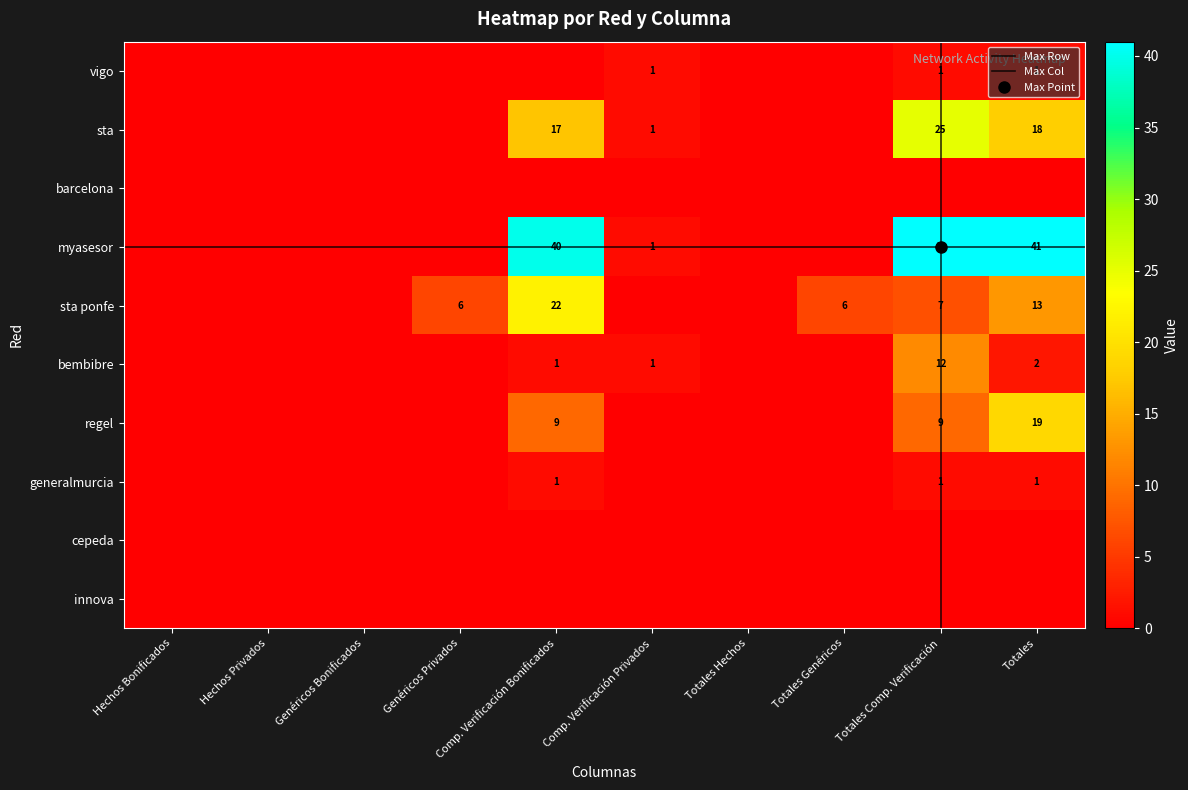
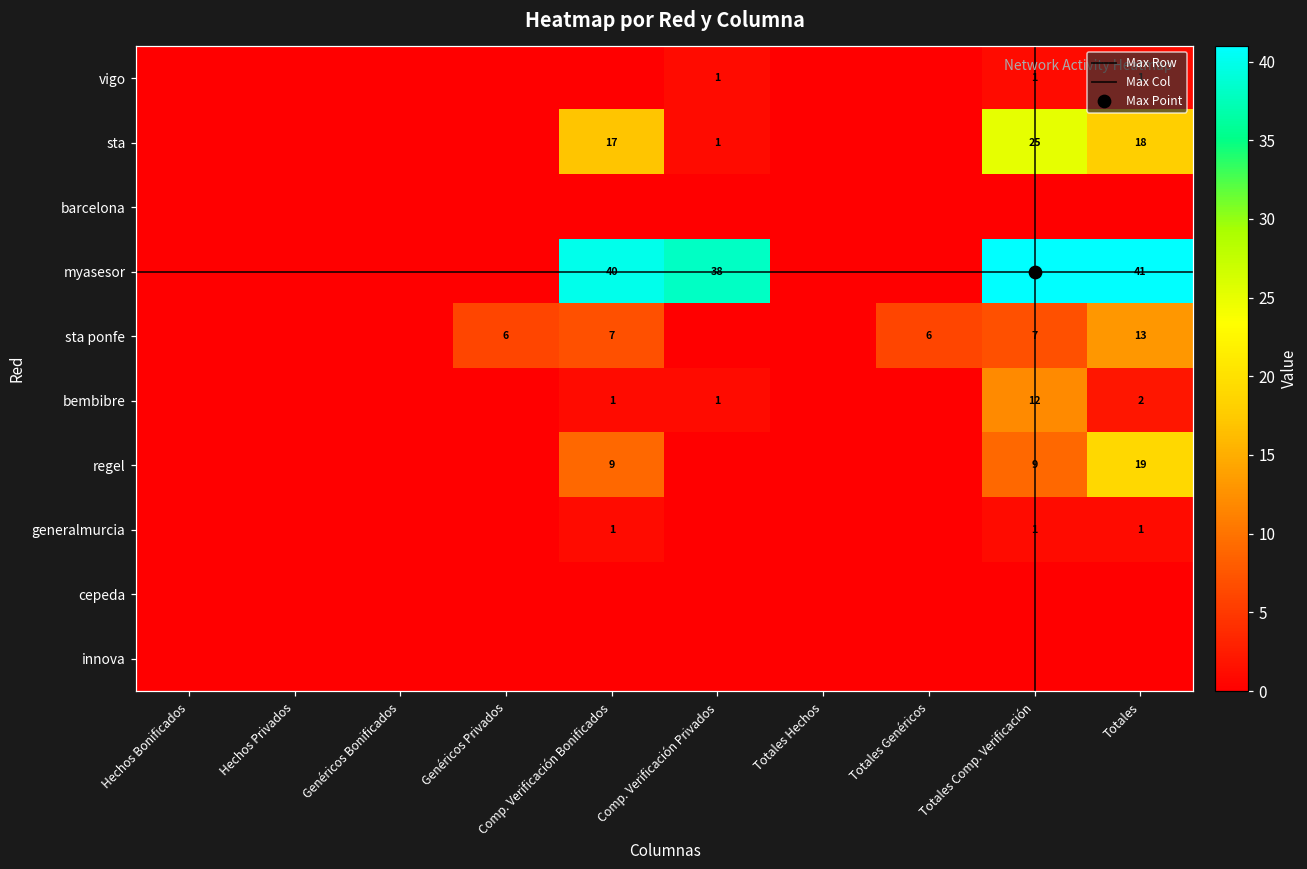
myasesor, Comp. Verificación Privados: 1 -> 38
sta ponfe, Comp. Verificación Bonificados: 22 -> 7
